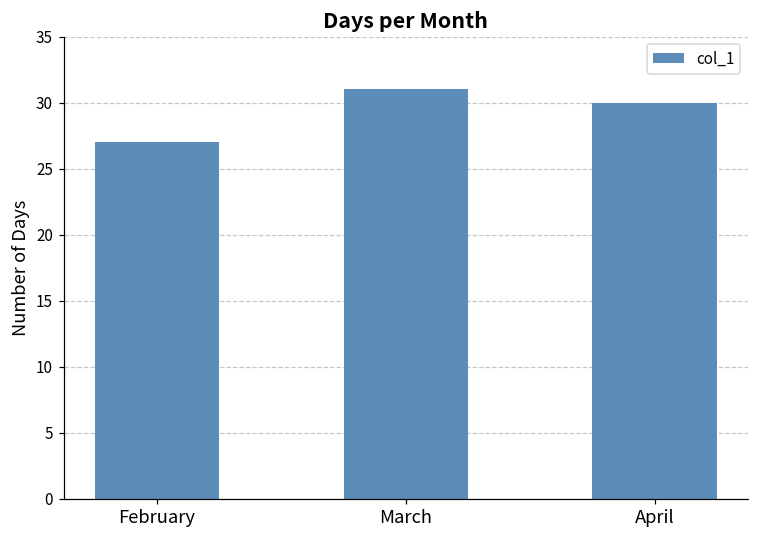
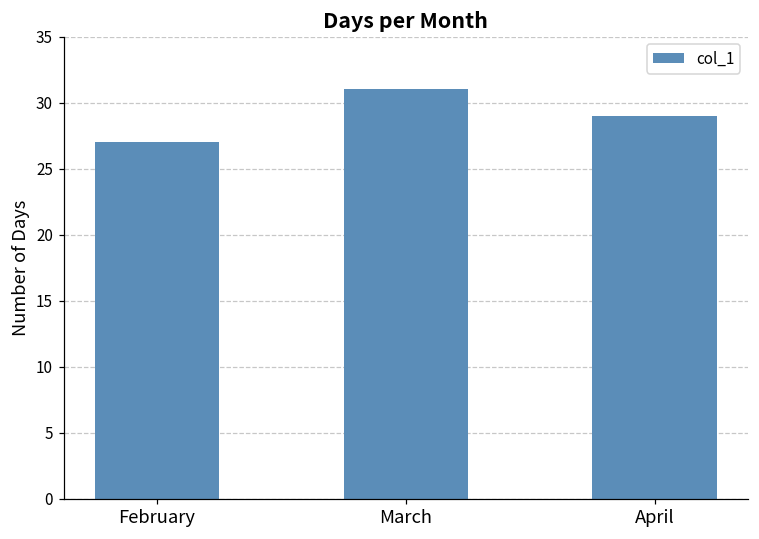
April: 30 -> 29
